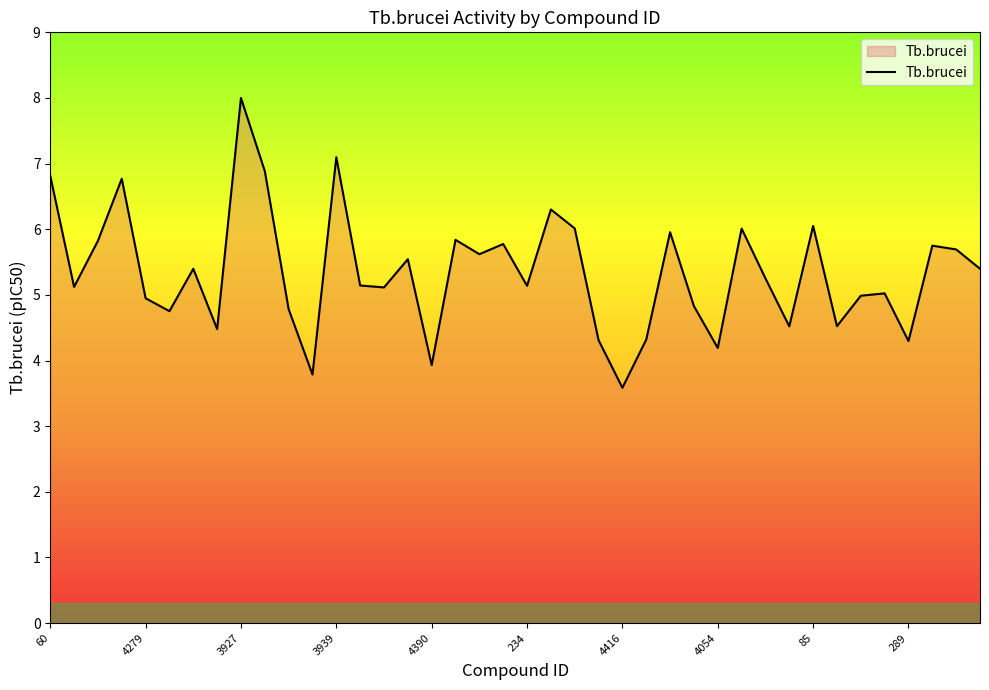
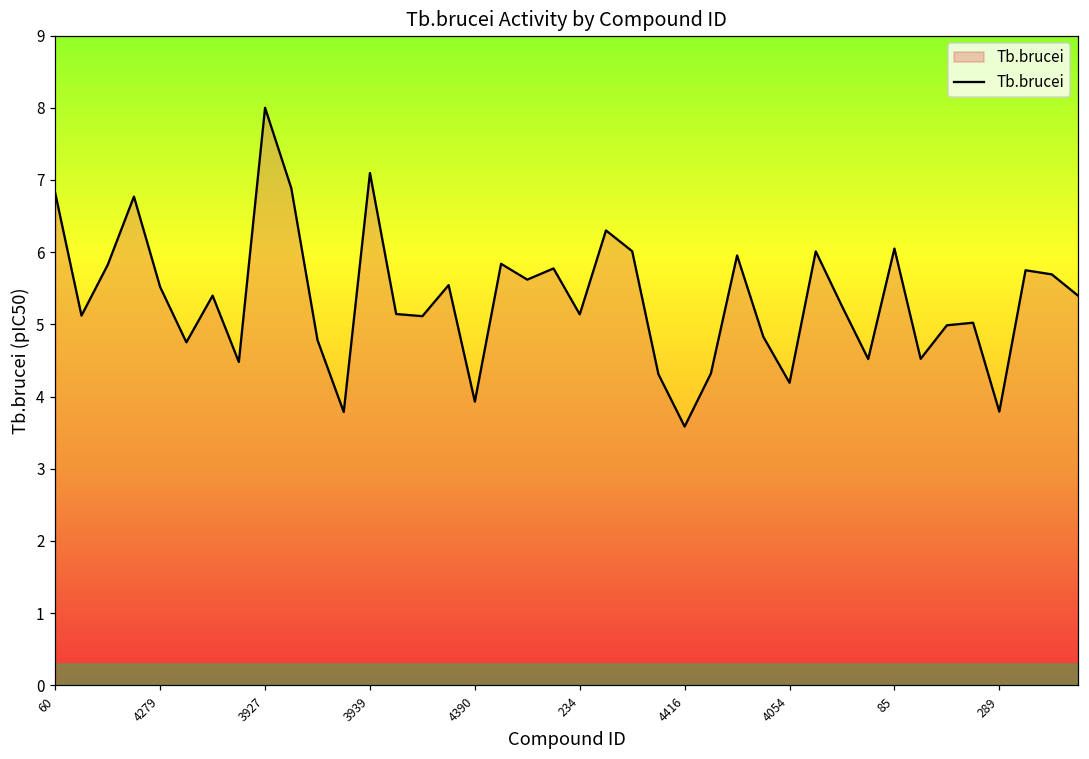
4279: 4.9 -> 5.5
289: 4.3 -> 3.8
